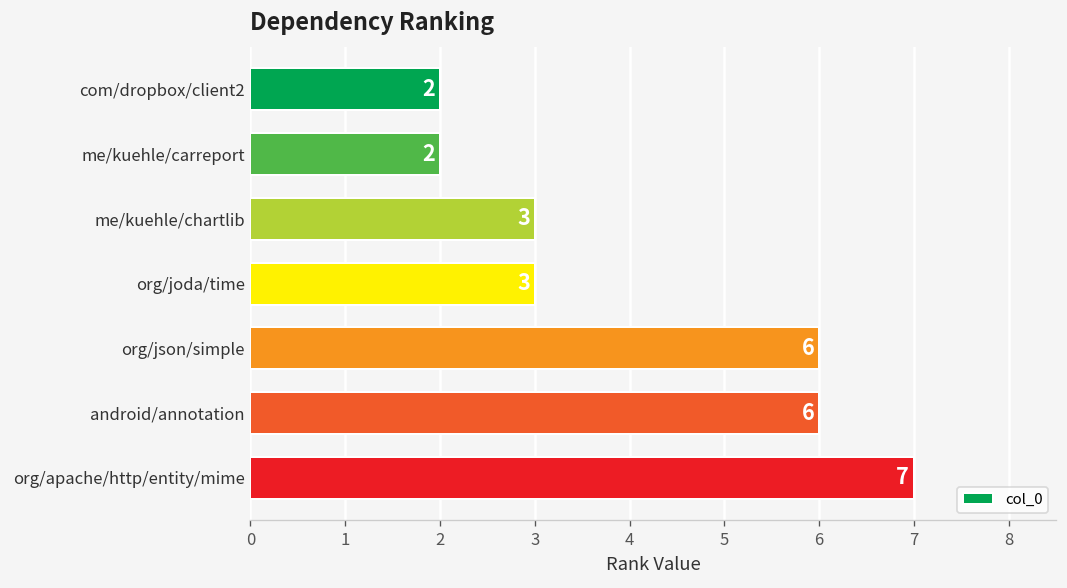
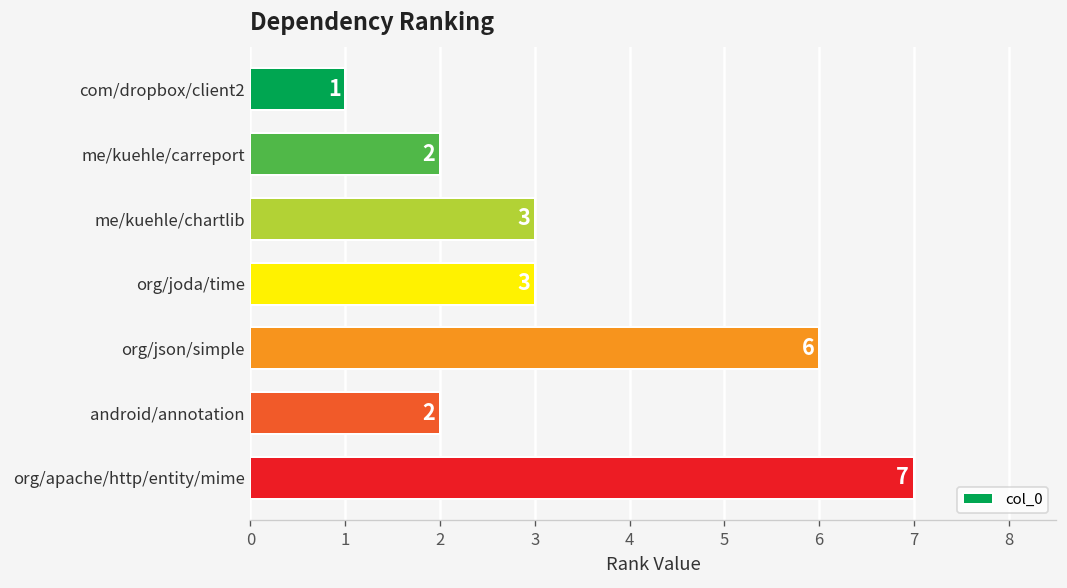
com/dropbox/client2: 2 -> 1
android/annotation: 6 -> 2
